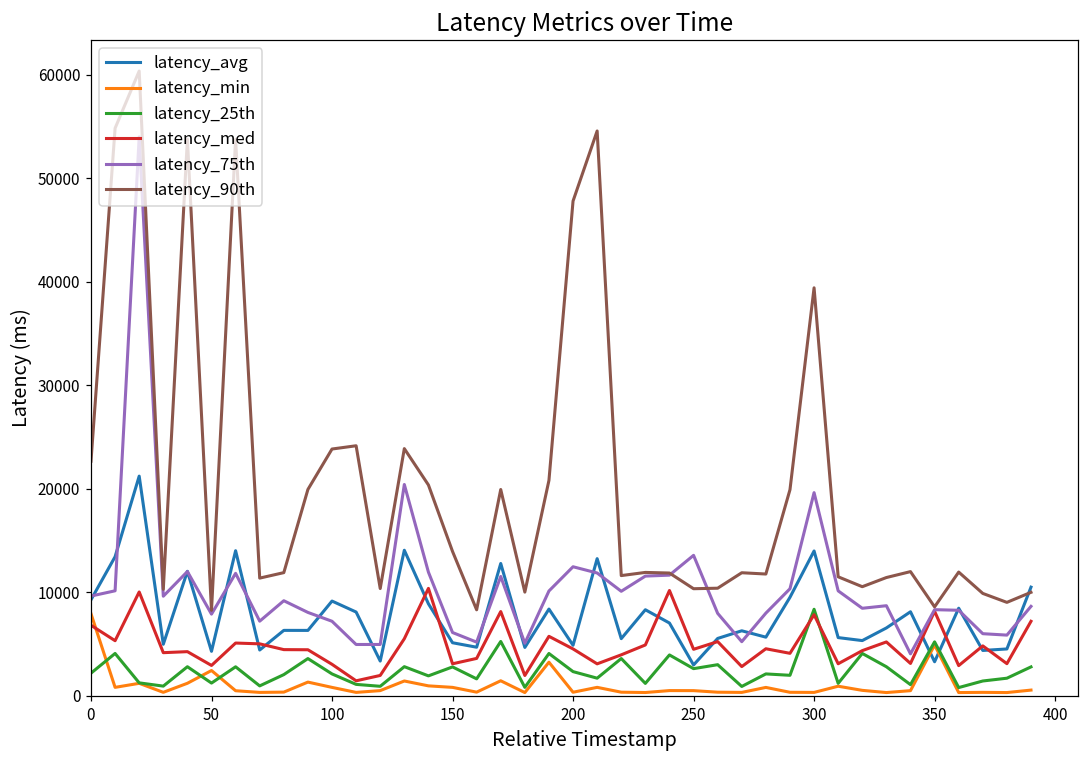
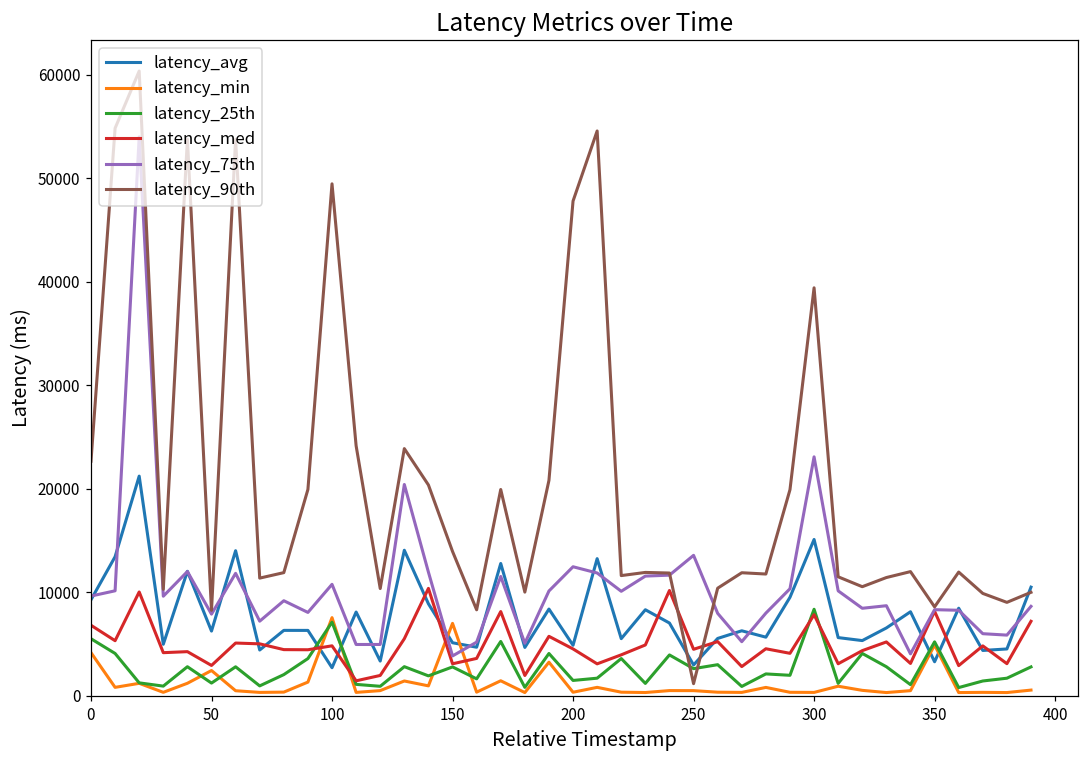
latency_min, 0: 8000 -> 4000
latency_25th, 0: 2000 -> 6000
latency_avg, 50: 4000 -> 6000
latency_avg, 100: 9000 -> 3000
latency_min, 100: 1000 -> 8000
latency_25th, 100: 2000 -> 7000
latency_med, 100: 3000 -> 5000
latency_75th, 100: 7000 -> 11000
latency_90th, 100: 24000 -> 49000
latency_min, 150: 1000 -> 7000
latency_75th, 150: 6000 -> 4000
latency_25th, 200: 2400 -> 1500
latency_90th, 250: 10000 -> 1000
latency_avg, 300: 14000 -> 15000
latency_75th, 300: 20000 -> 23000
